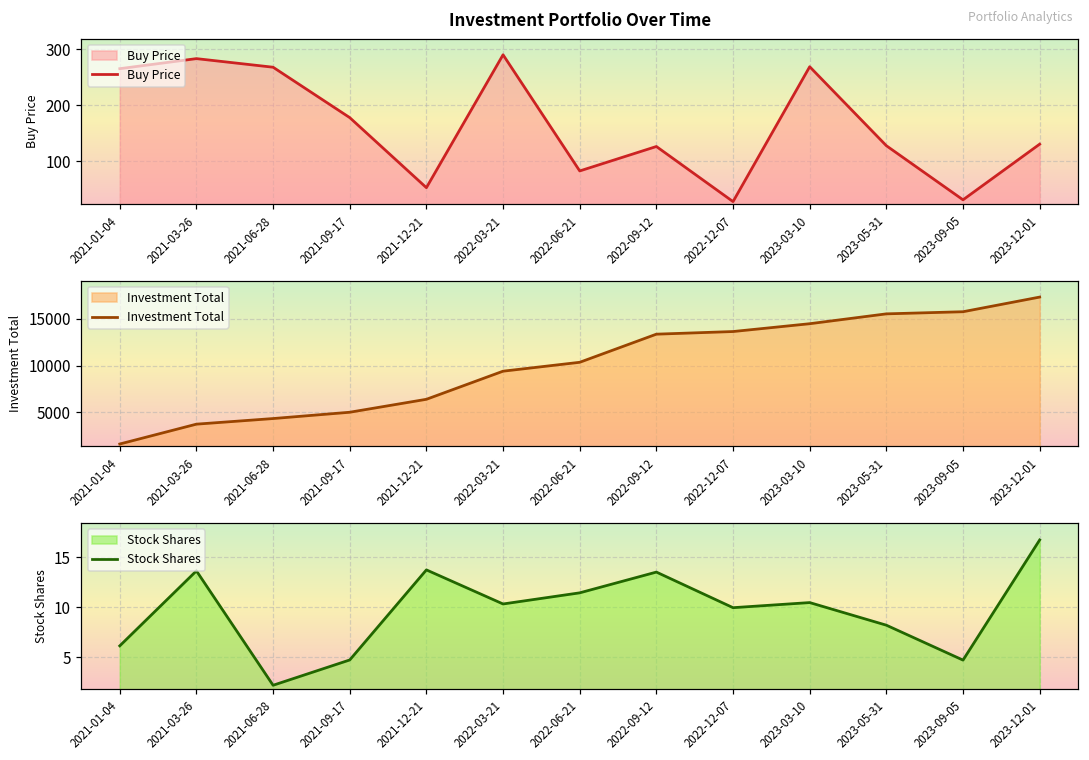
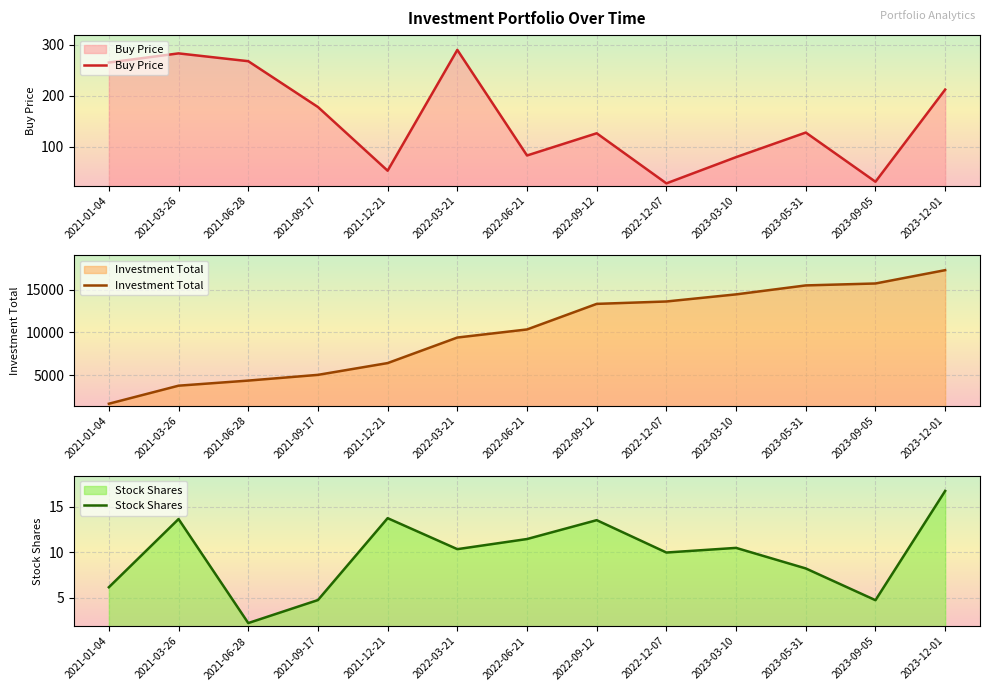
Investment Portfolio Over Time, 2023-03-10: 270 -> 80
Investment Portfolio Over Time, 2023-12-01: 130 -> 210
